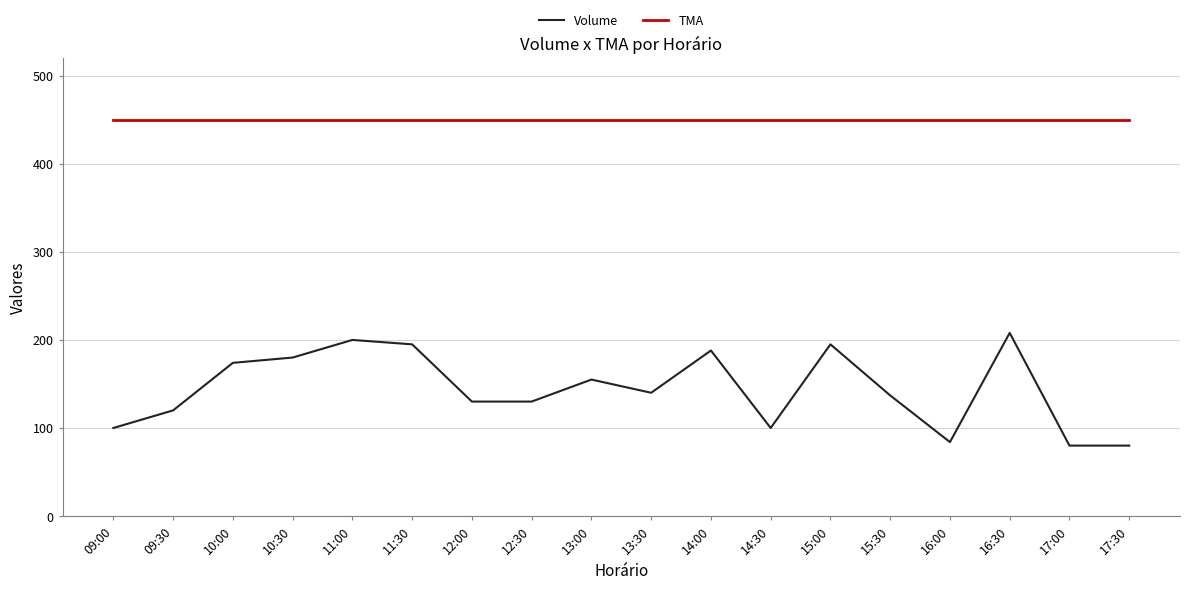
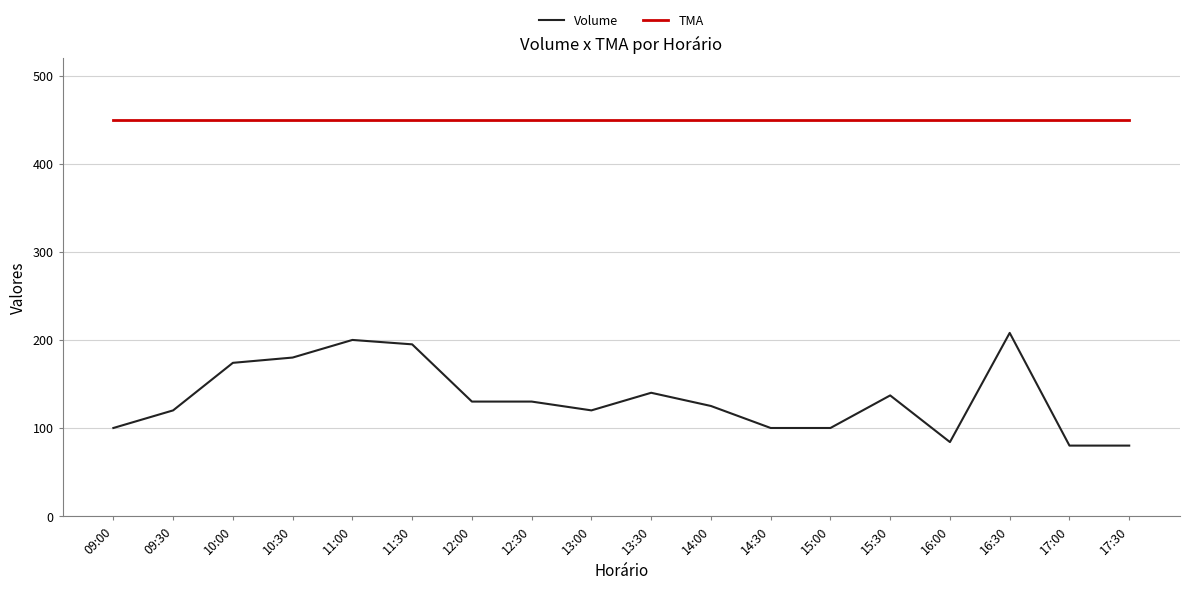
Volume, 13:00: 160 -> 120
Volume, 14:00: 190 -> 130
Volume, 15:00: 200 -> 100
